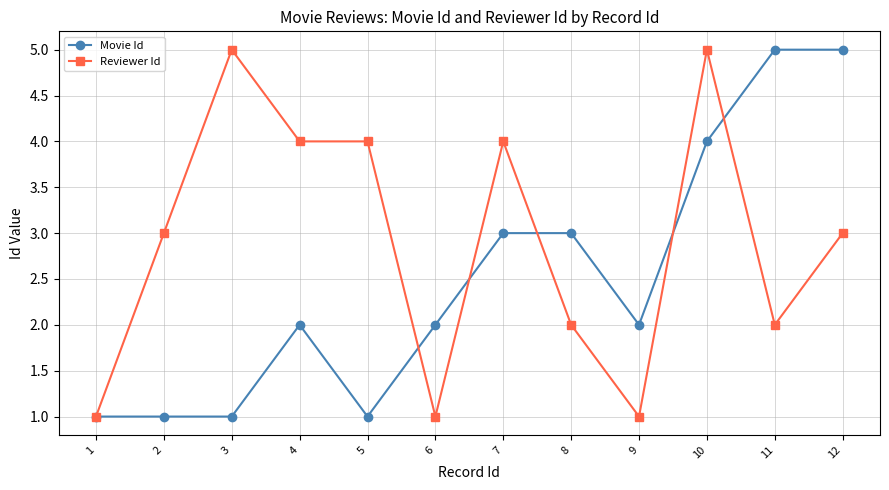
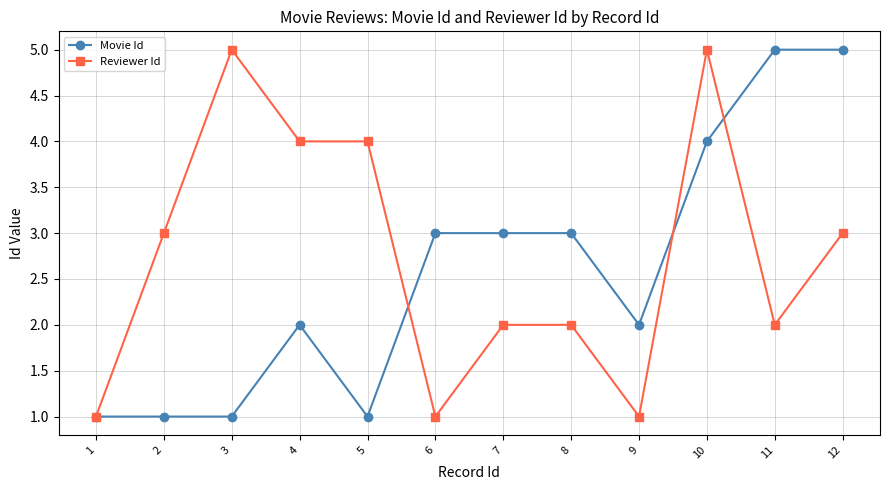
Movie Id, 6: 2 -> 3
Reviewer Id, 7: 4 -> 2
